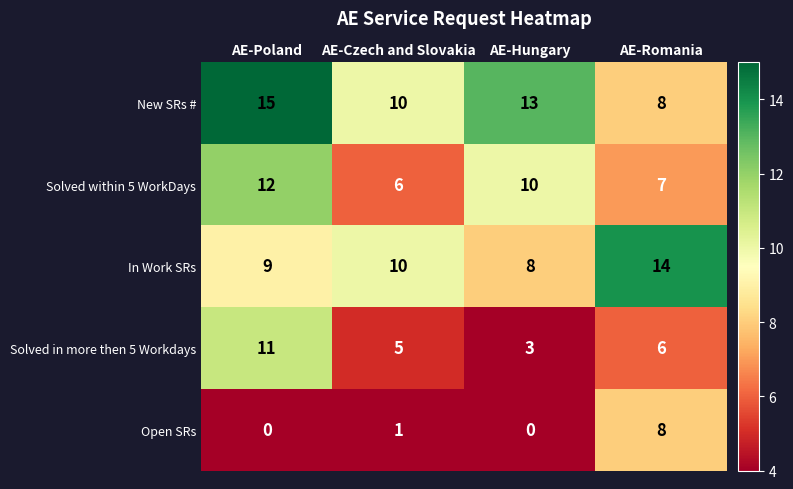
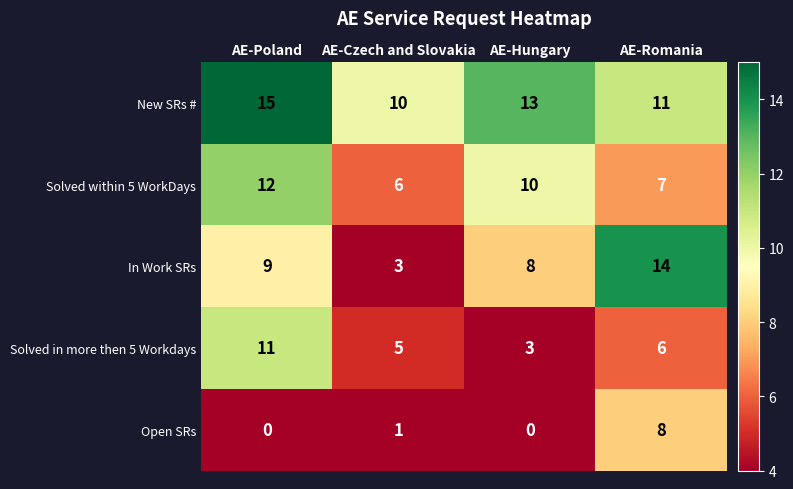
New SRs #, AE-Romania: 8 -> 11
In Work SRs, AE-Czech and Slovakia: 10 -> 3
